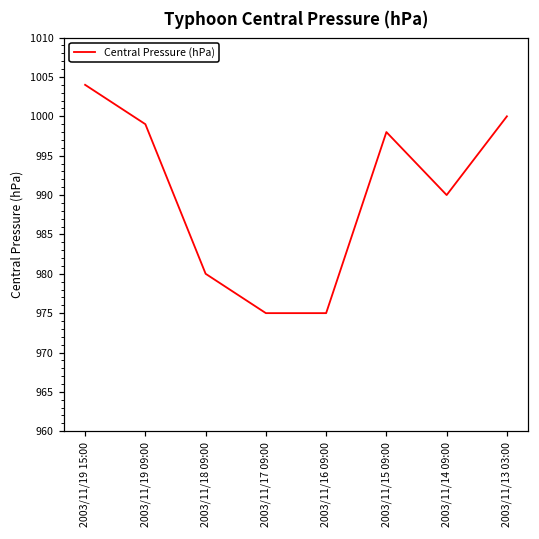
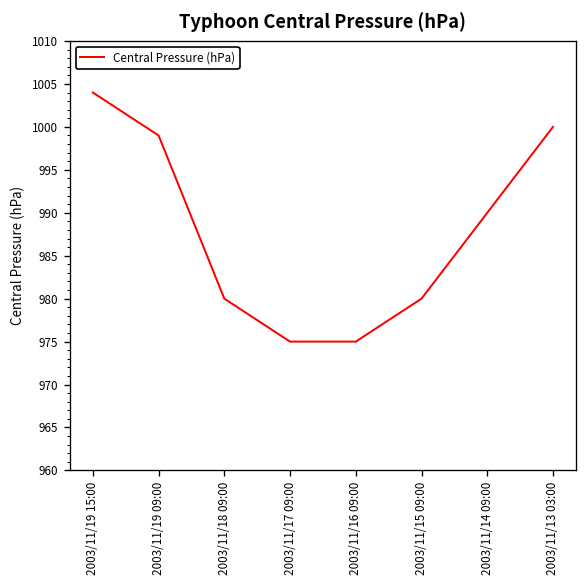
2003/11/15 09:00: 998 -> 980
